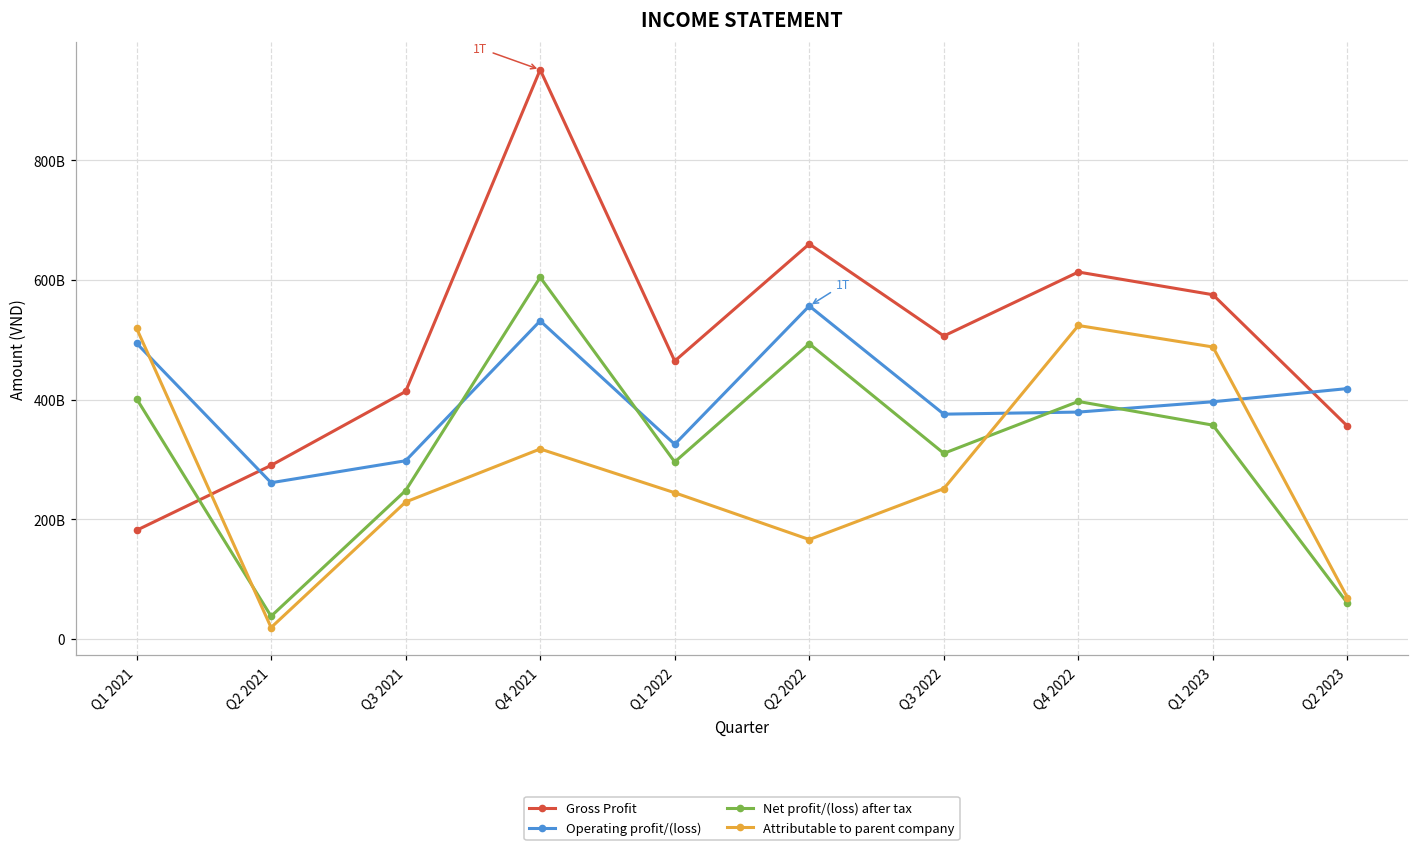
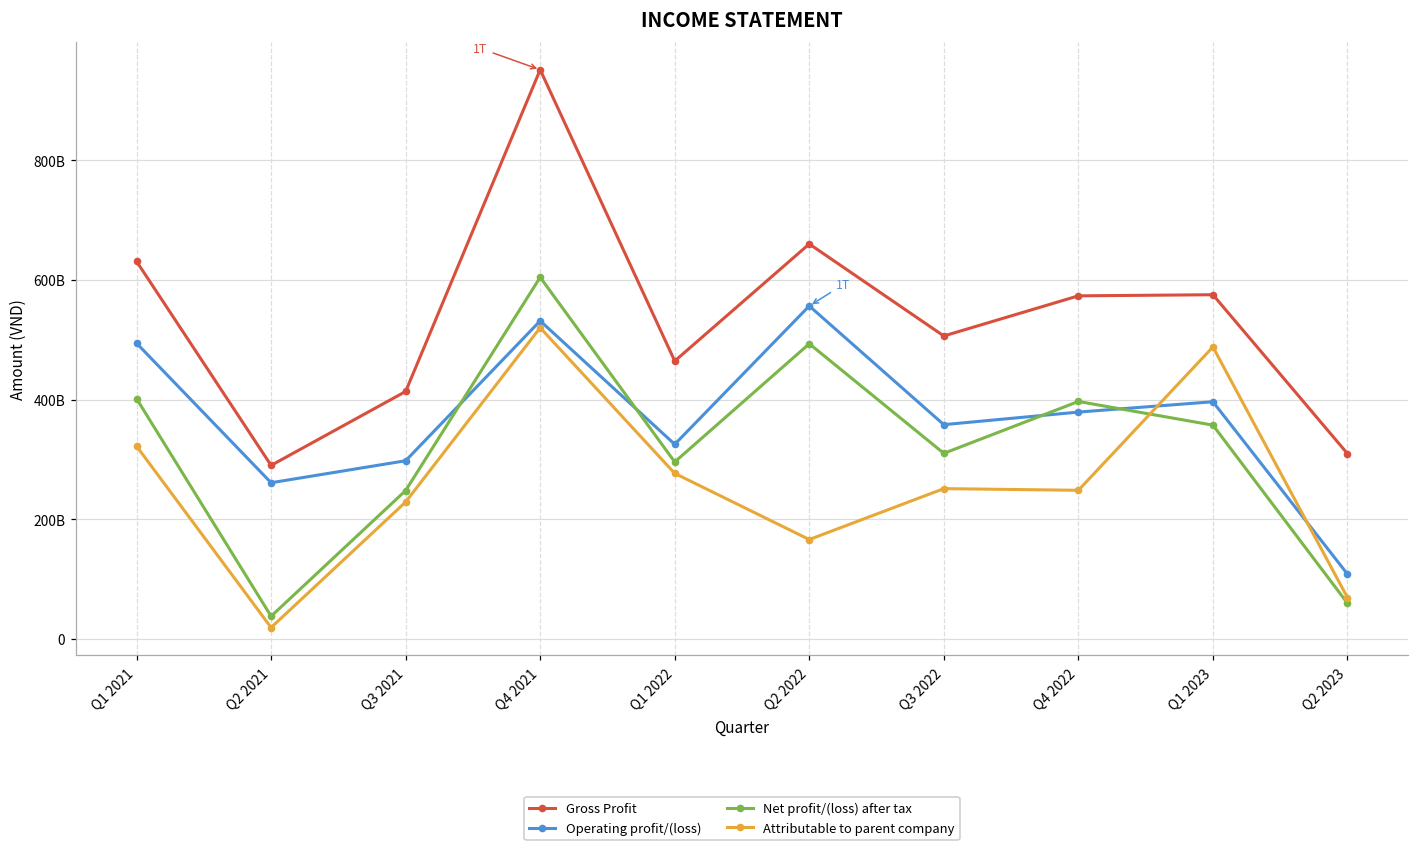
Gross Profit, Q1 2021: 180000000000 -> 630000000000
Attributable to parent company, Q1 2021: 520000000000 -> 320000000000
Attributable to parent company, Q4 2021: 320000000000 -> 520000000000
Attributable to parent company, Q1 2022: 240000000000 -> 280000000000
Operating profit/(loss), Q3 2022: 380000000000 -> 360000000000
Gross Profit, Q4 2022: 610000000000 -> 570000000000
Attributable to parent company, Q4 2022: 520000000000 -> 250000000000
Gross Profit, Q2 2023: 360000000000 -> 310000000000
Operating profit/(loss), Q2 2023: 420000000000 -> 110000000000
